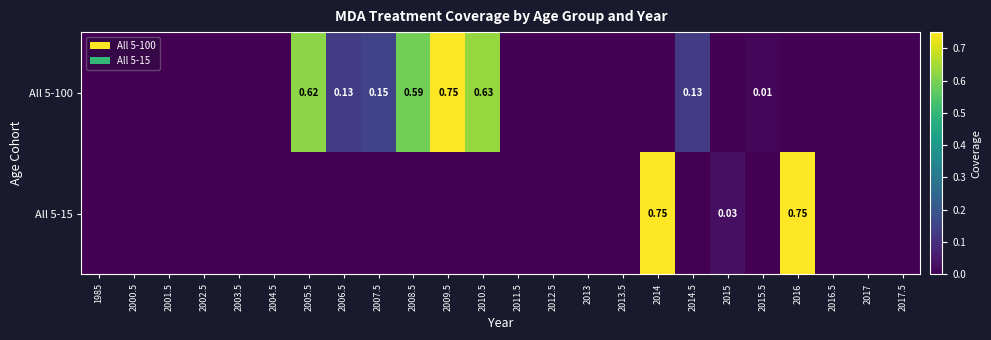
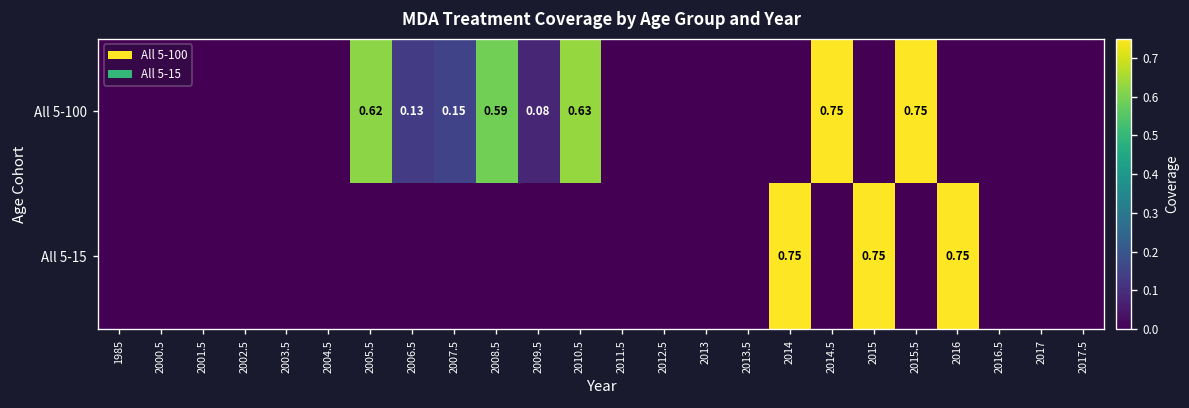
All 5-100, 2009.5: 0.75 -> 0.08
All 5-100, 2014.5: 0.13 -> 0.75
All 5-100, 2015.5: 0.01 -> 0.75
All 5-15, 2015: 0.03 -> 0.75
